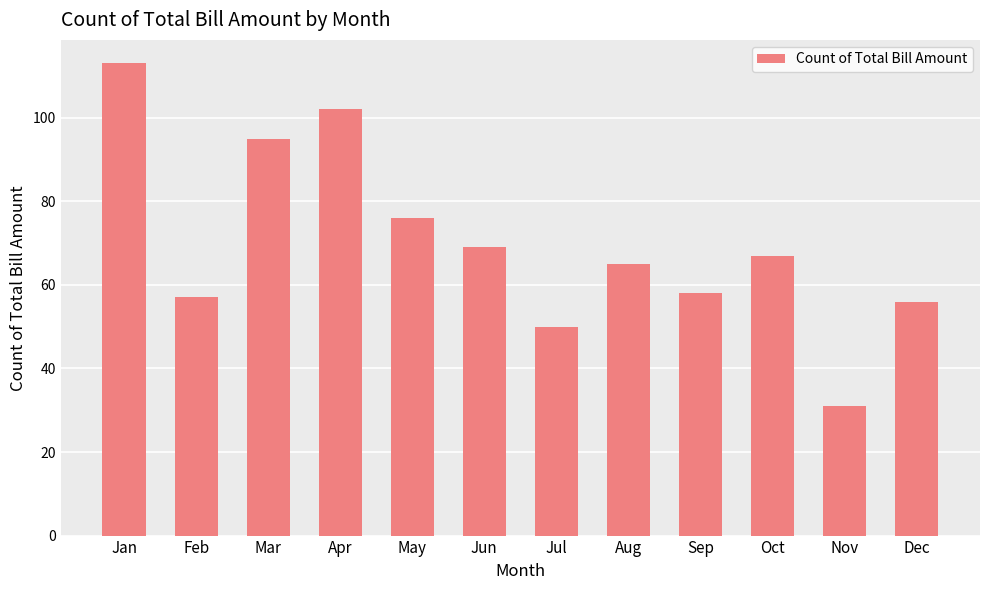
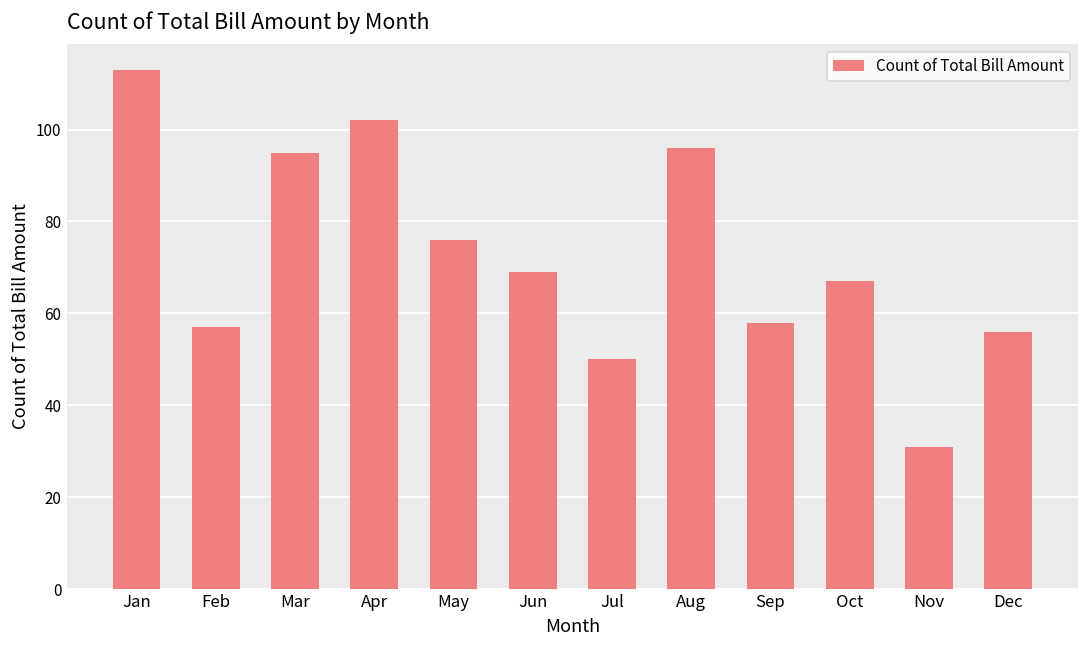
Aug: 65 -> 96
